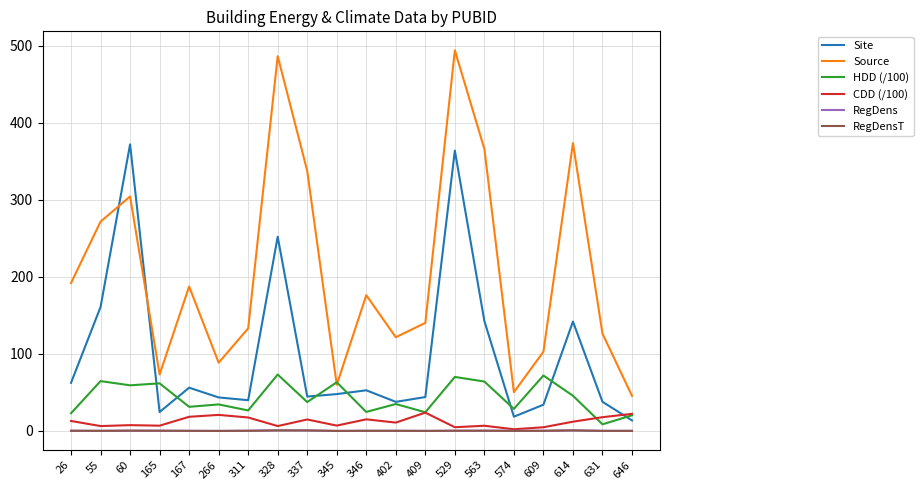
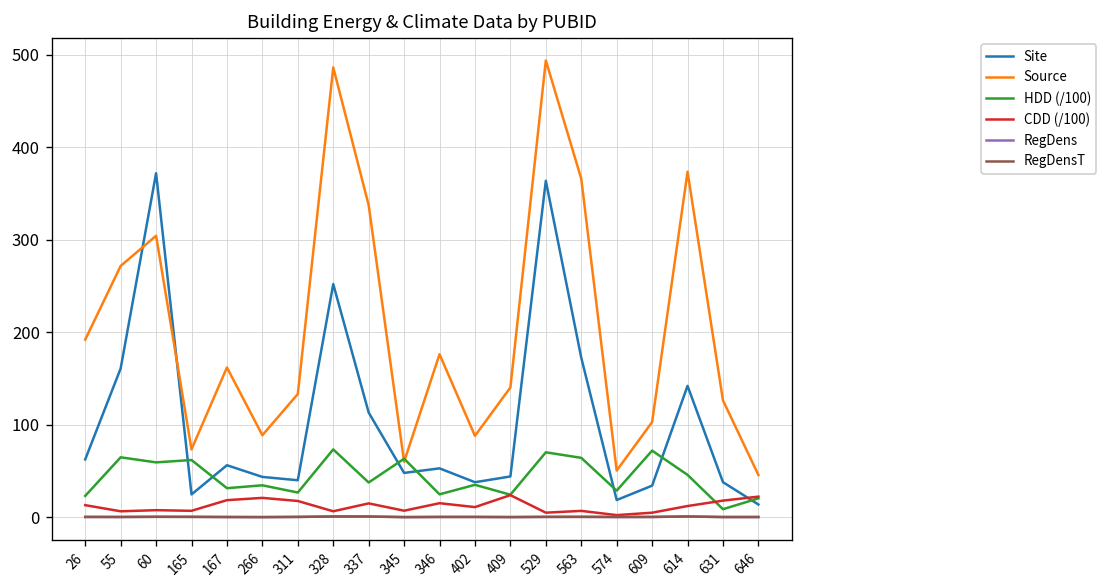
Source, 167: 190 -> 160
Site, 337: 40 -> 110
Source, 402: 120 -> 90
Site, 563: 140 -> 170
